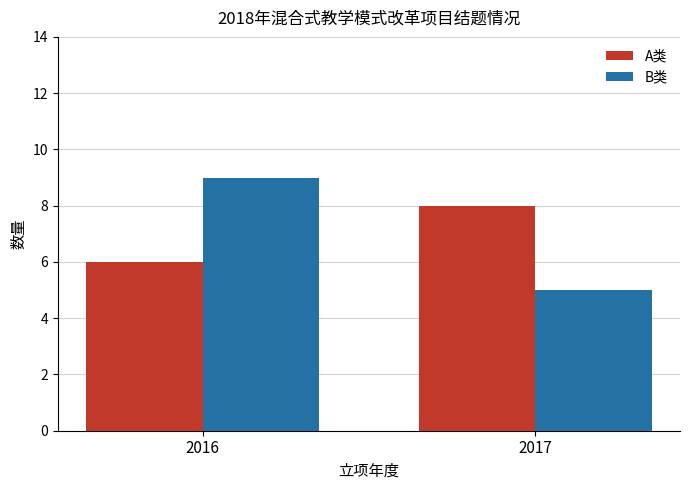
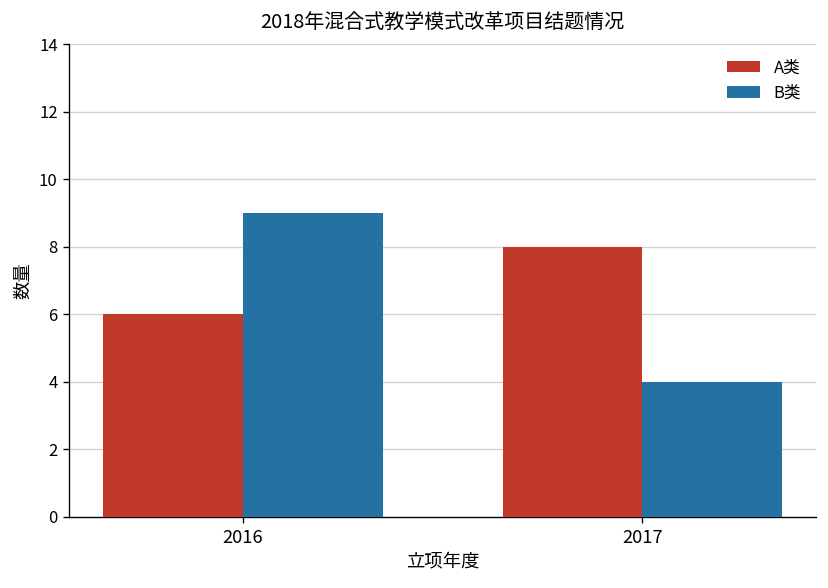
B类, 2017: 5 -> 4
